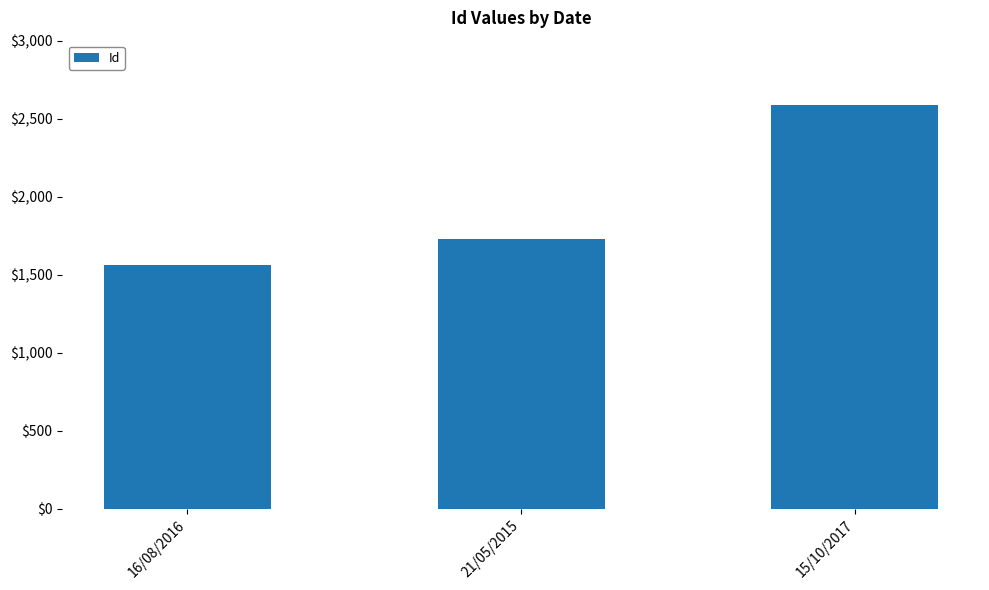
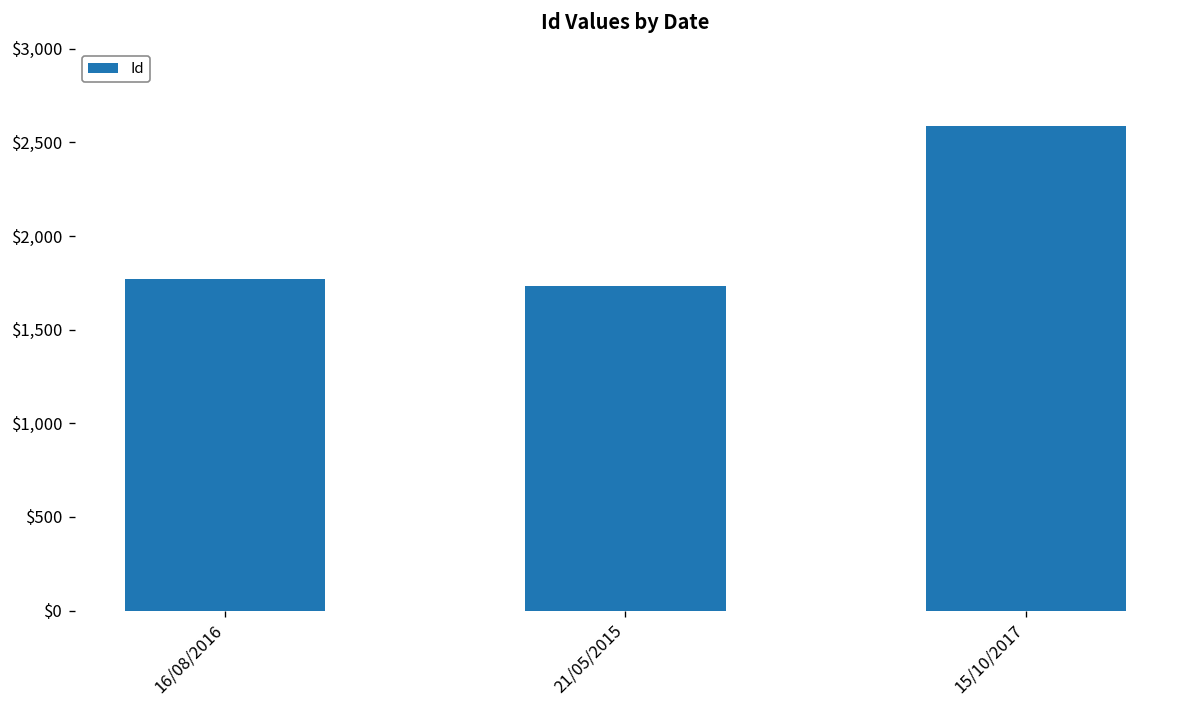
16/08/2016: $1,560 -> $1,770
